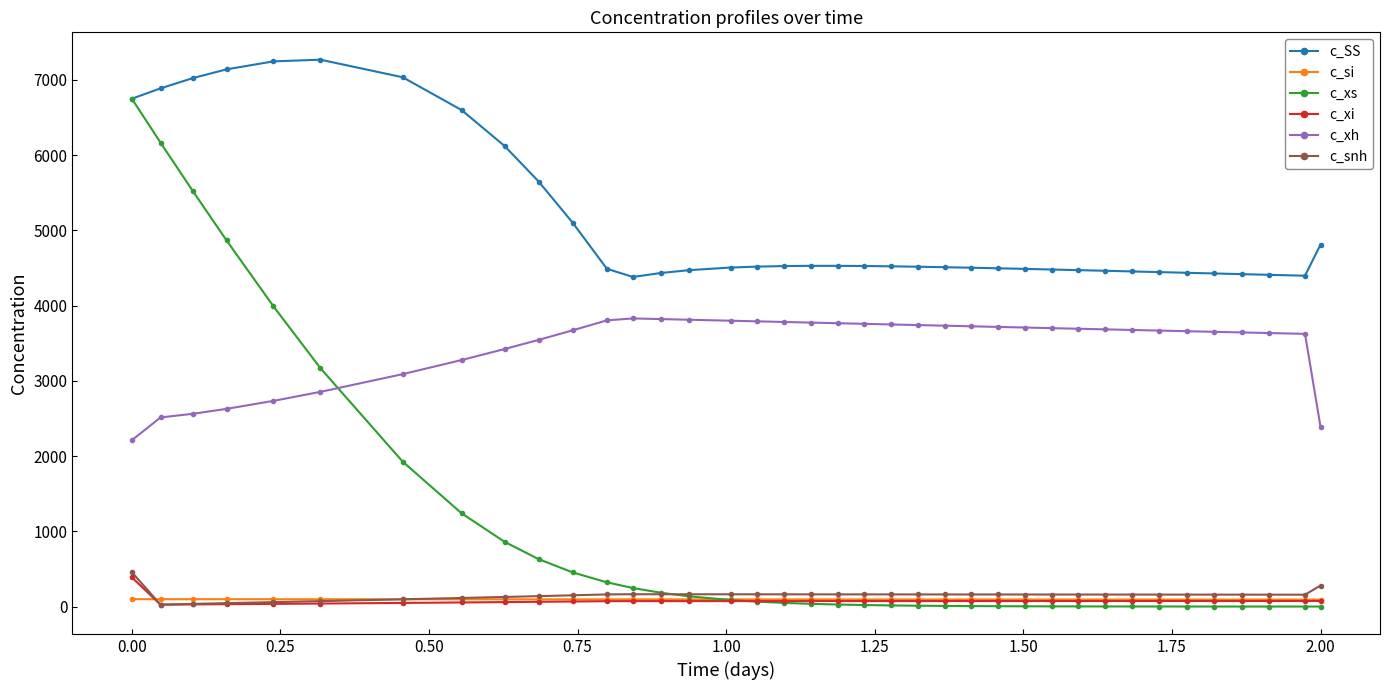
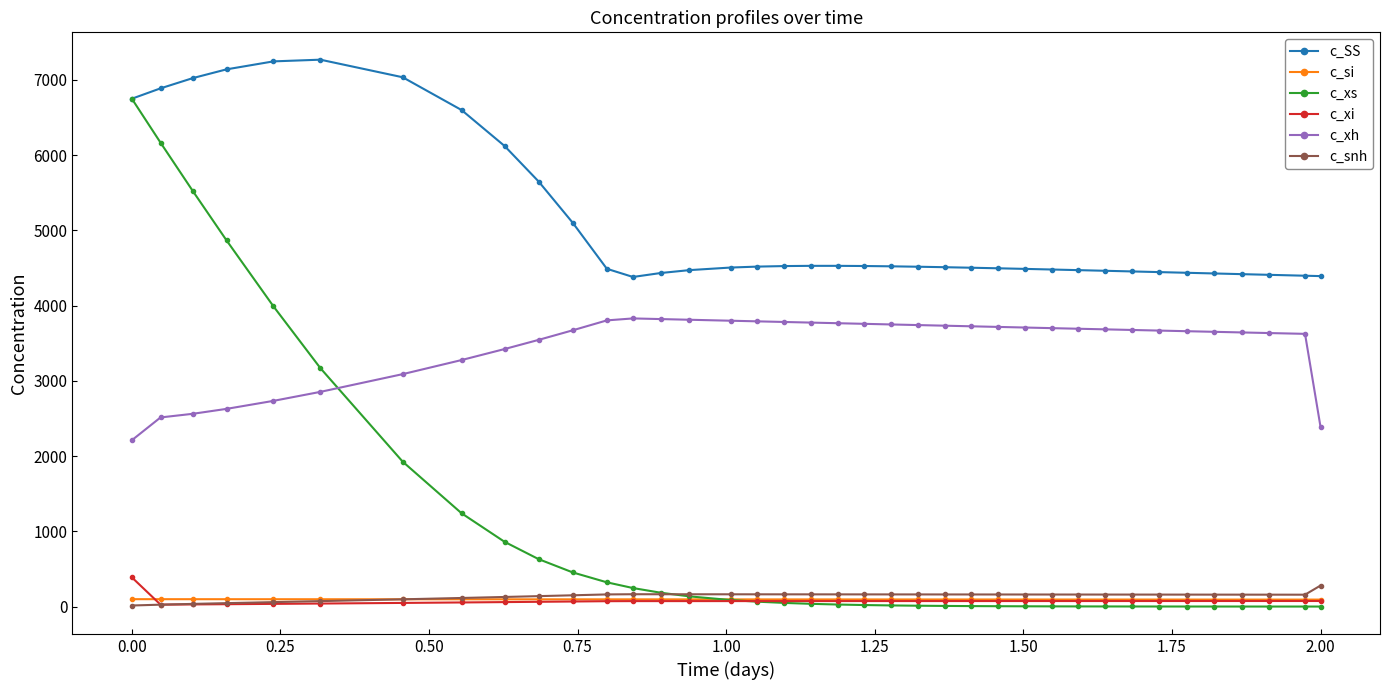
c_snh, 0.00: 500 -> 0
c_SS, 2.00: 4800 -> 4400
